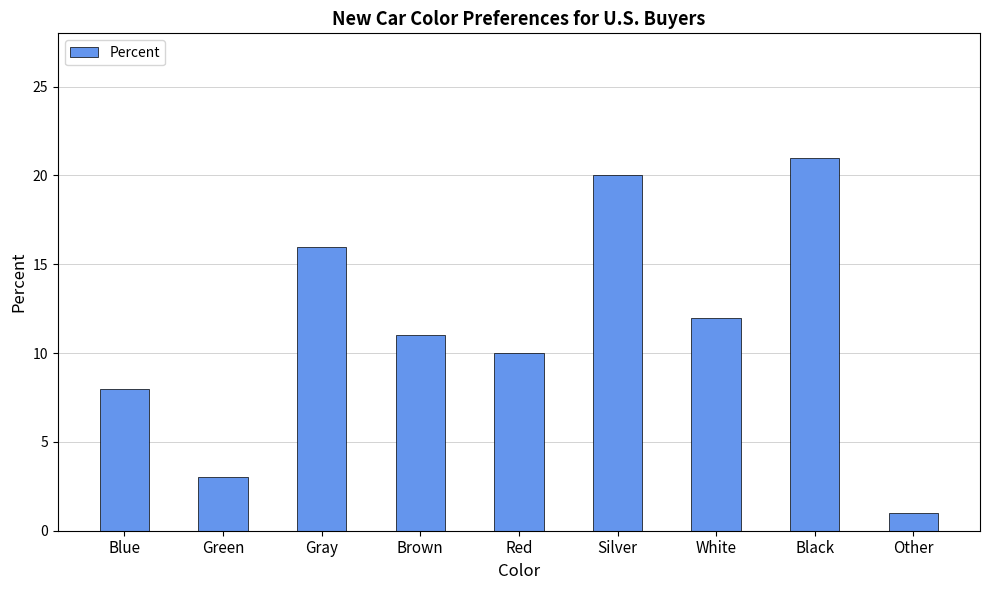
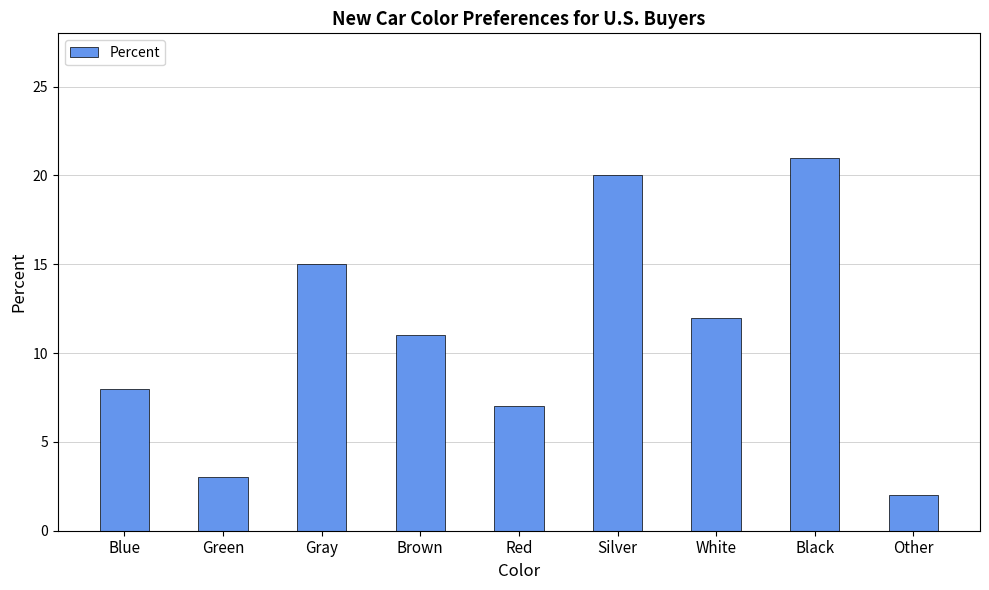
Gray: 16 -> 15
Red: 10 -> 7
Other: 1 -> 2
